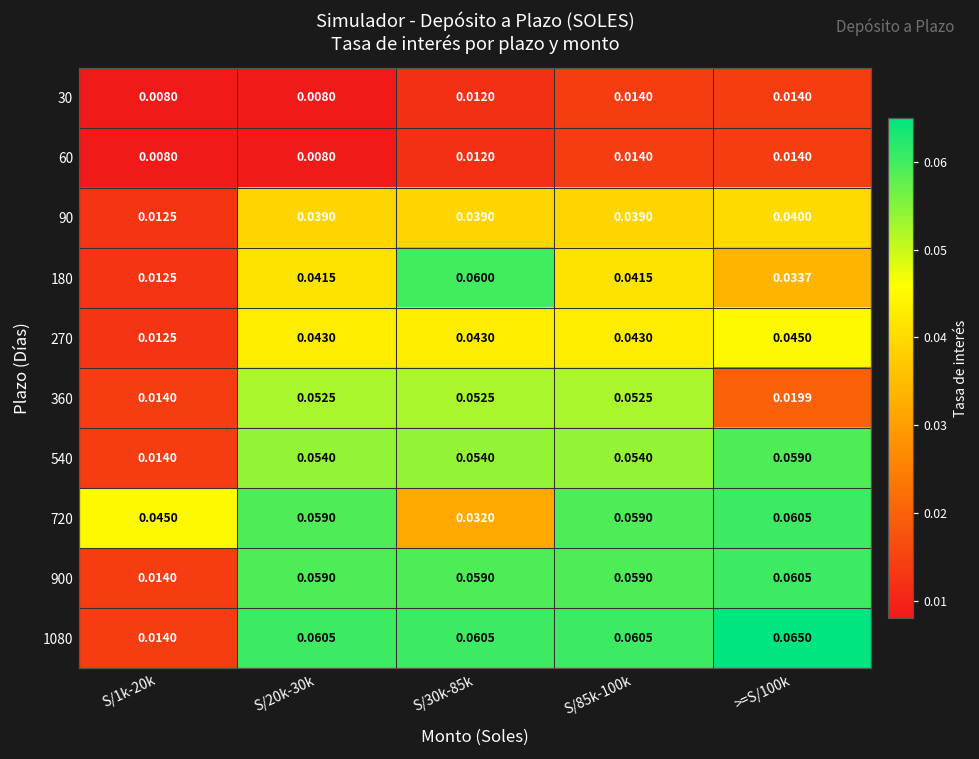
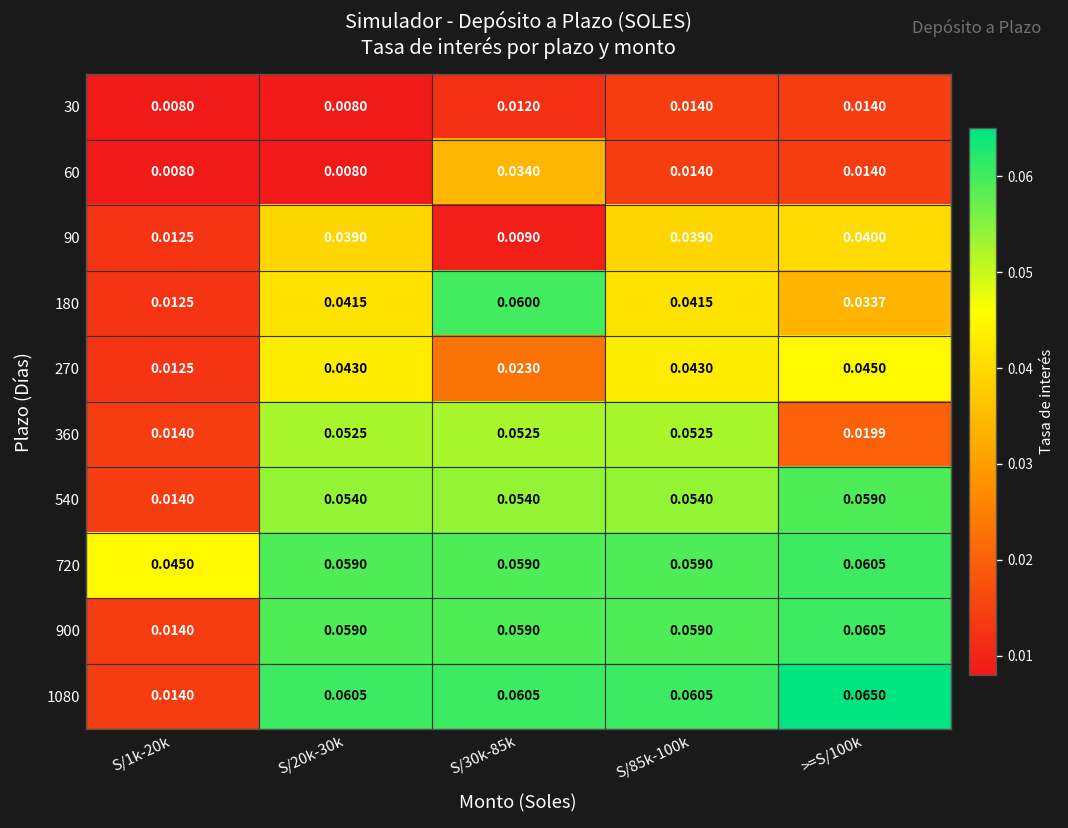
60, S/30k-85k: 0.0120 -> 0.0340
90, S/30k-85k: 0.0390 -> 0.0090
270, S/30k-85k: 0.0430 -> 0.0230
720, S/30k-85k: 0.0320 -> 0.0590
